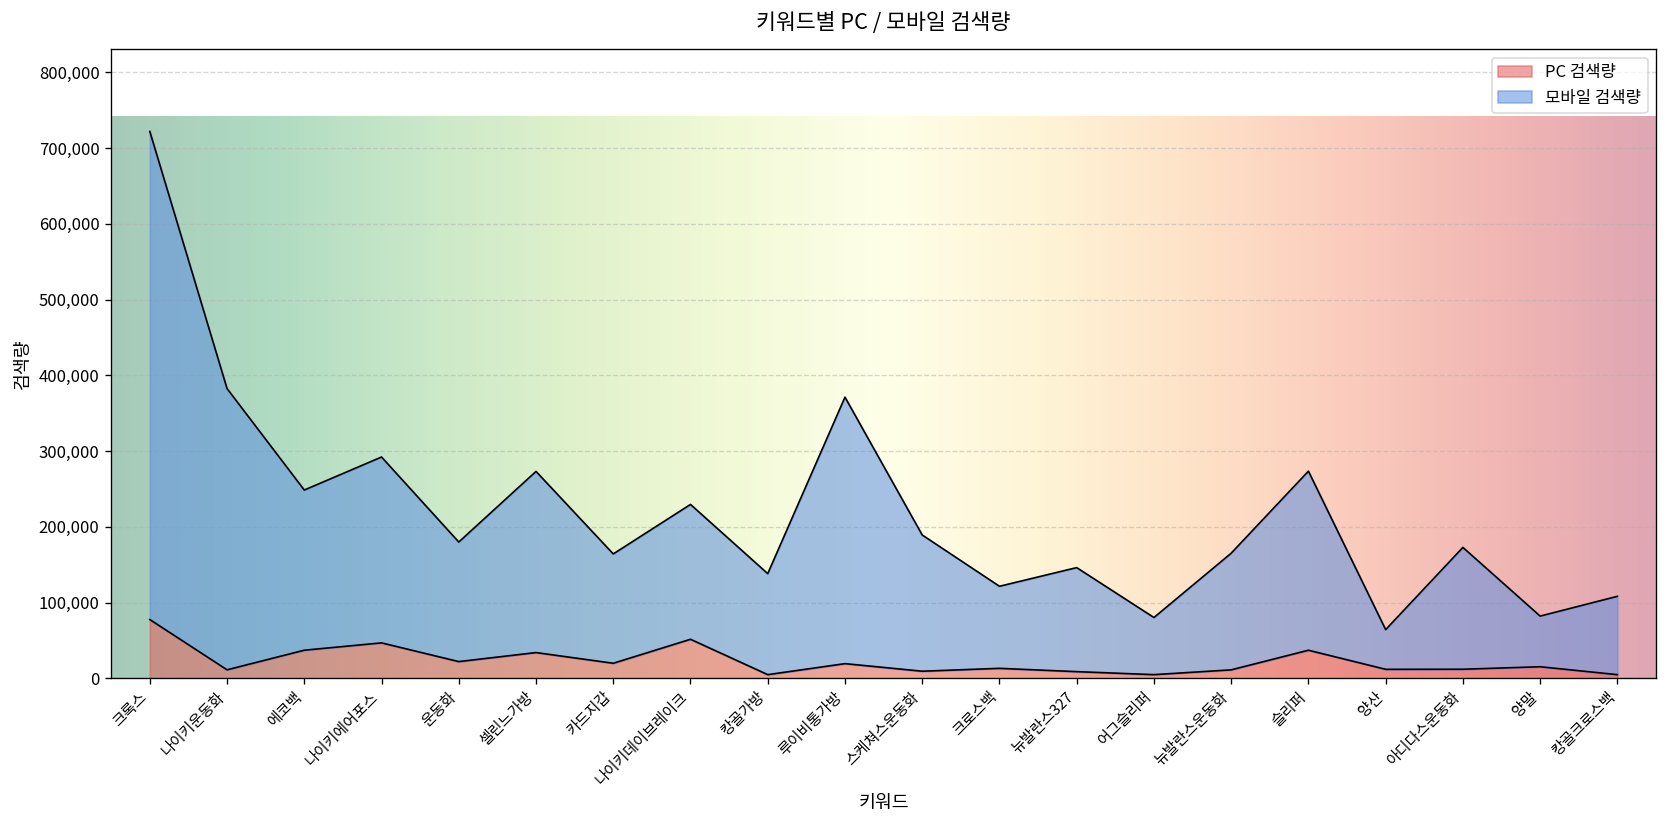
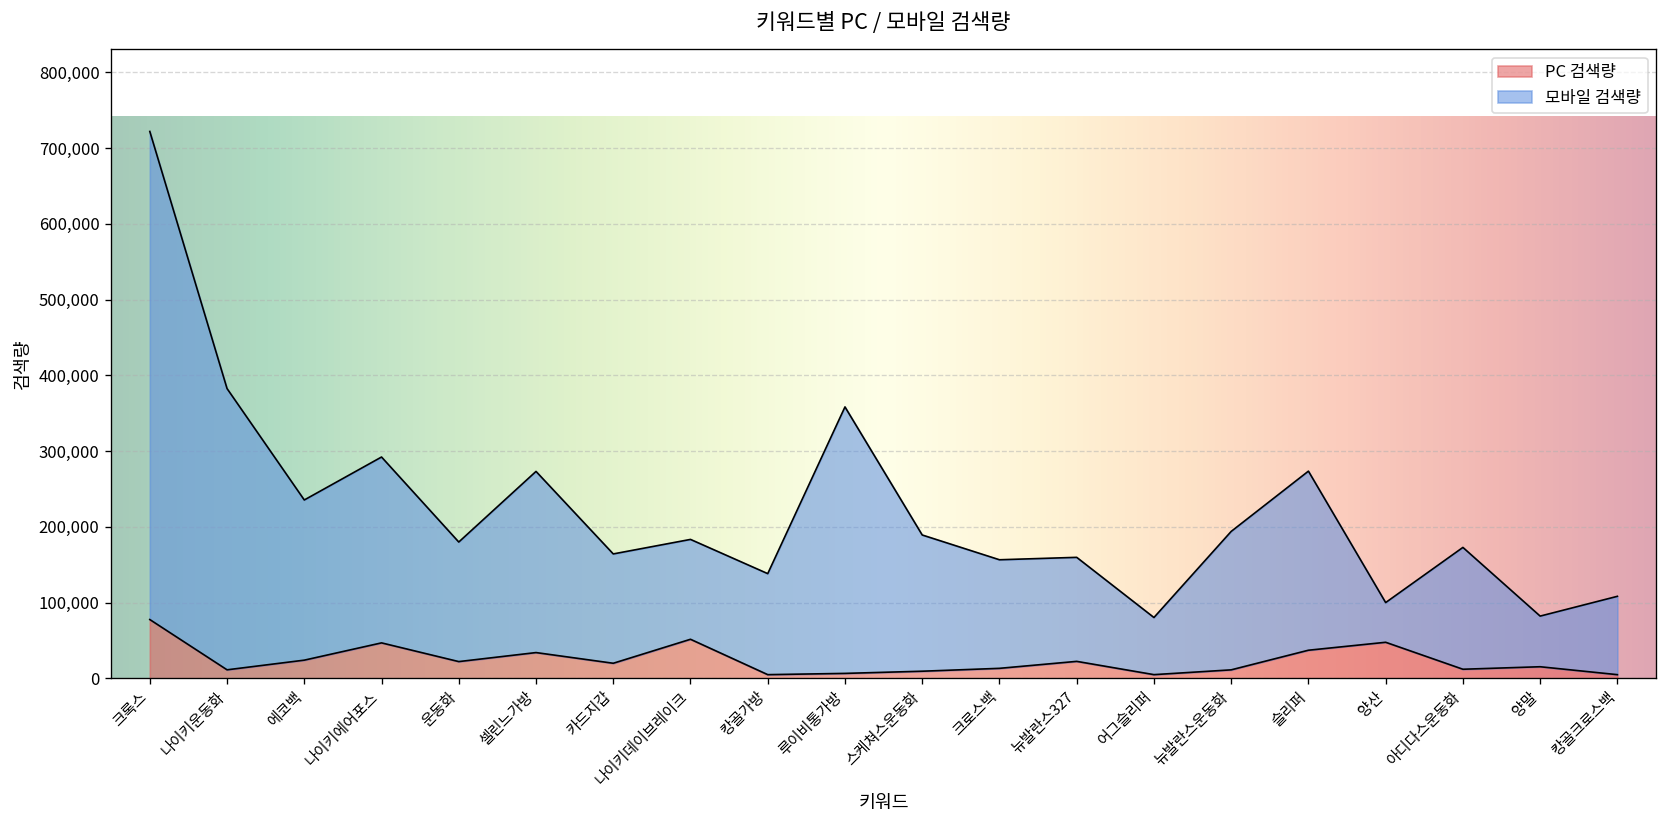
PC 검색량, 에코백: 40,000 -> 20,000
모바일 검색량, 나이키데이브레이크: 180,000 -> 130,000
PC 검색량, 루이비통가방: 20,000 -> 10,000
모바일 검색량, 크로스백: 110,000 -> 140,000
PC 검색량, 뉴발란스327: 10,000 -> 20,000
모바일 검색량, 뉴발란스운동화: 150,000 -> 180,000
PC 검색량, 양산: 10,000 -> 50,000
